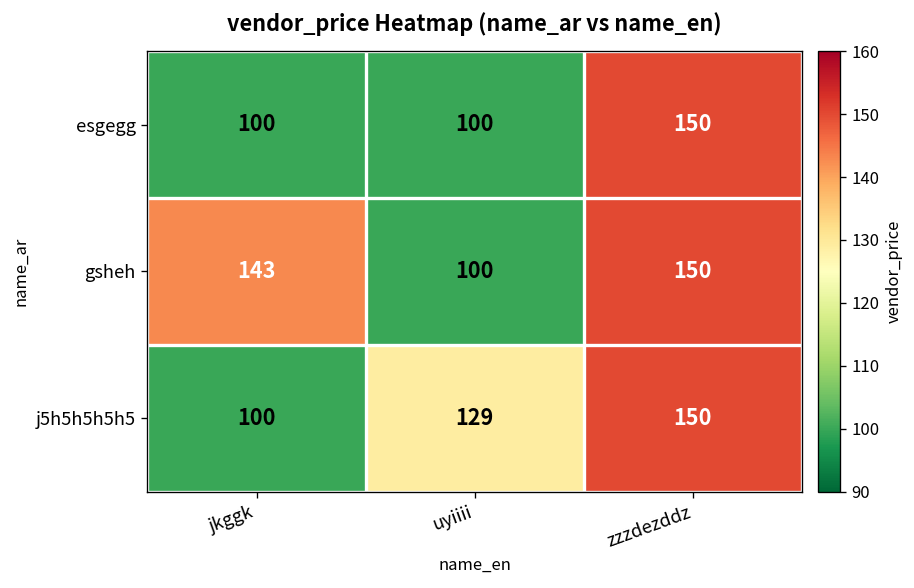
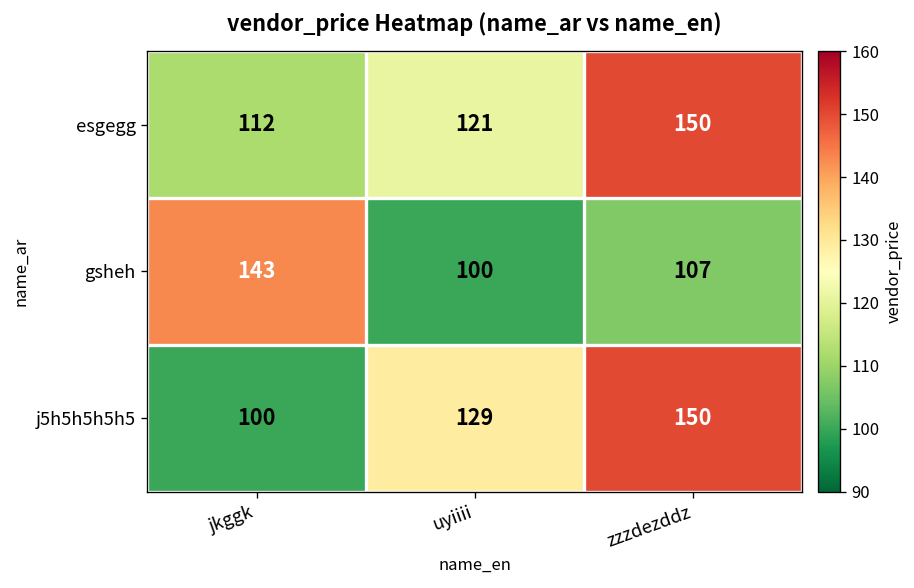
esgegg, jkggk: 100 -> 112
esgegg, uyiiii: 100 -> 121
gsheh, zzzdezddz: 150 -> 107
